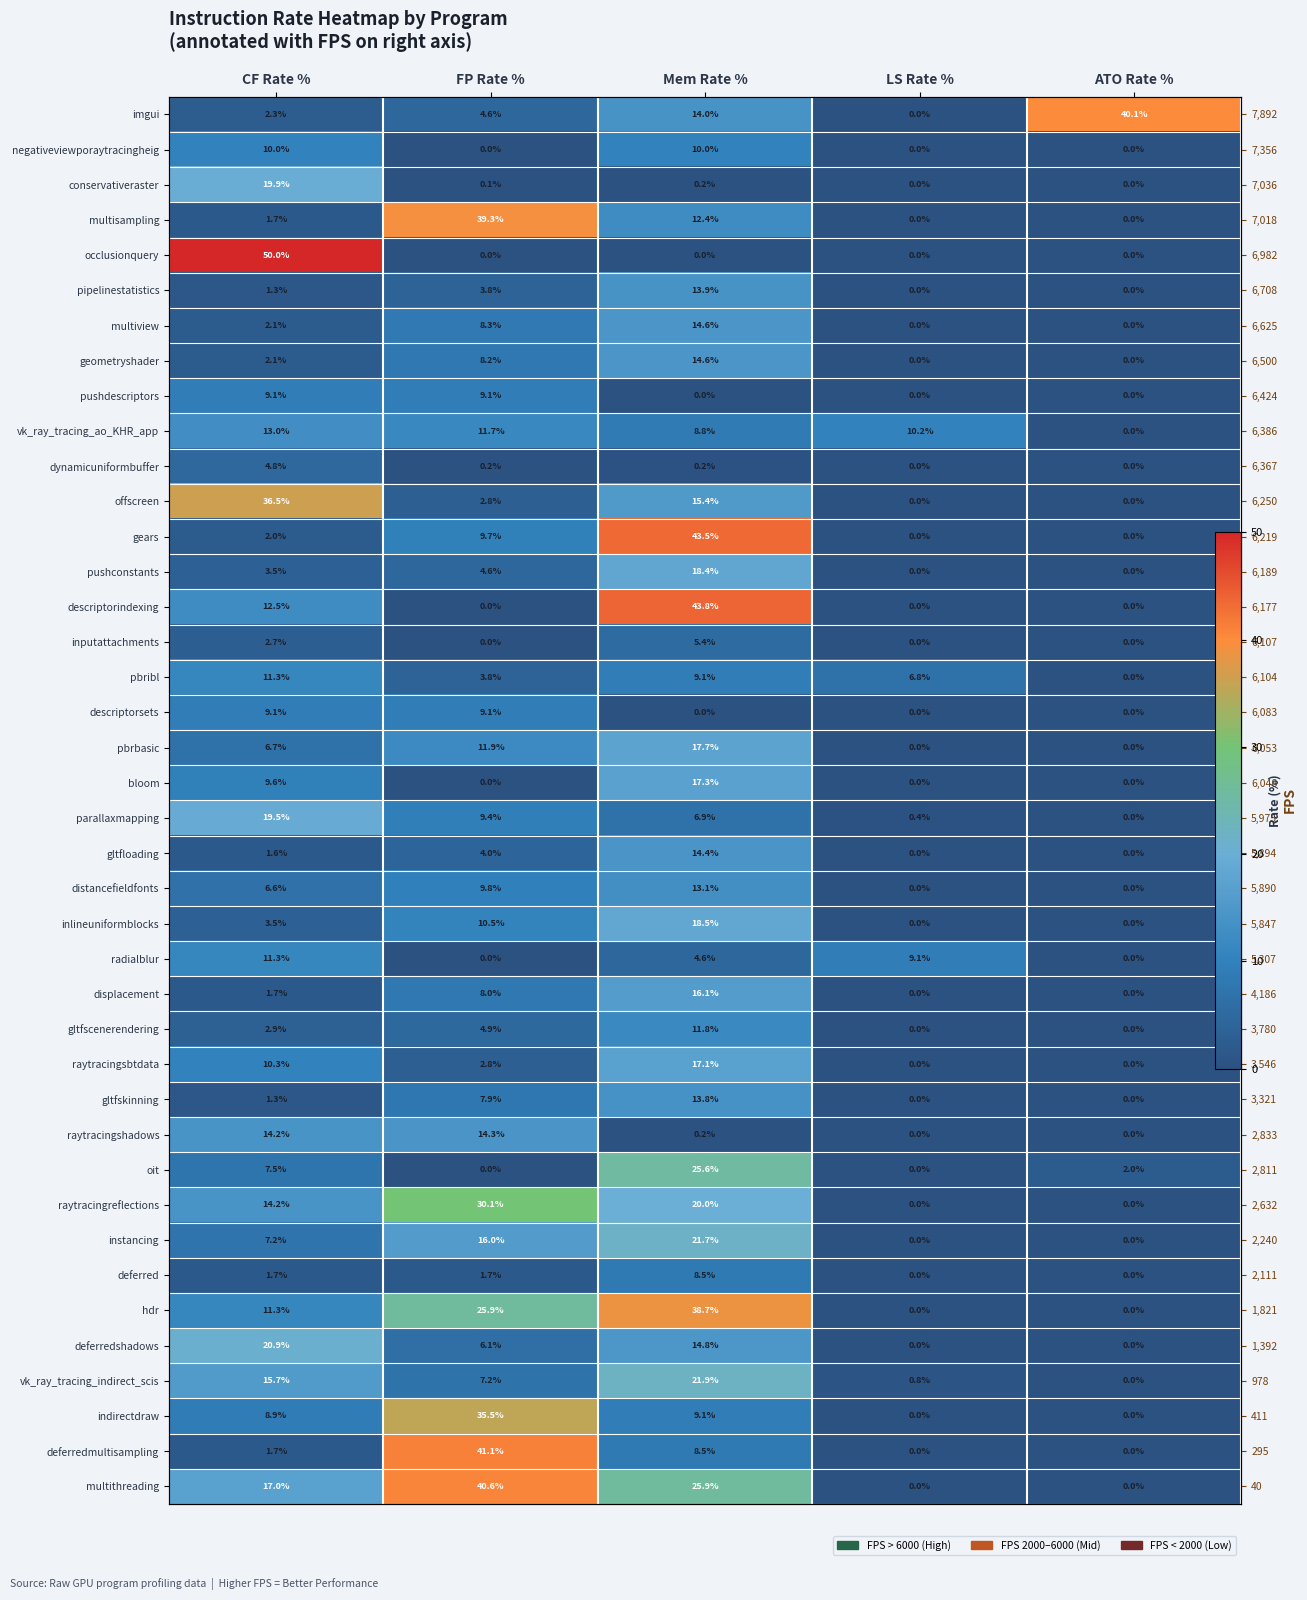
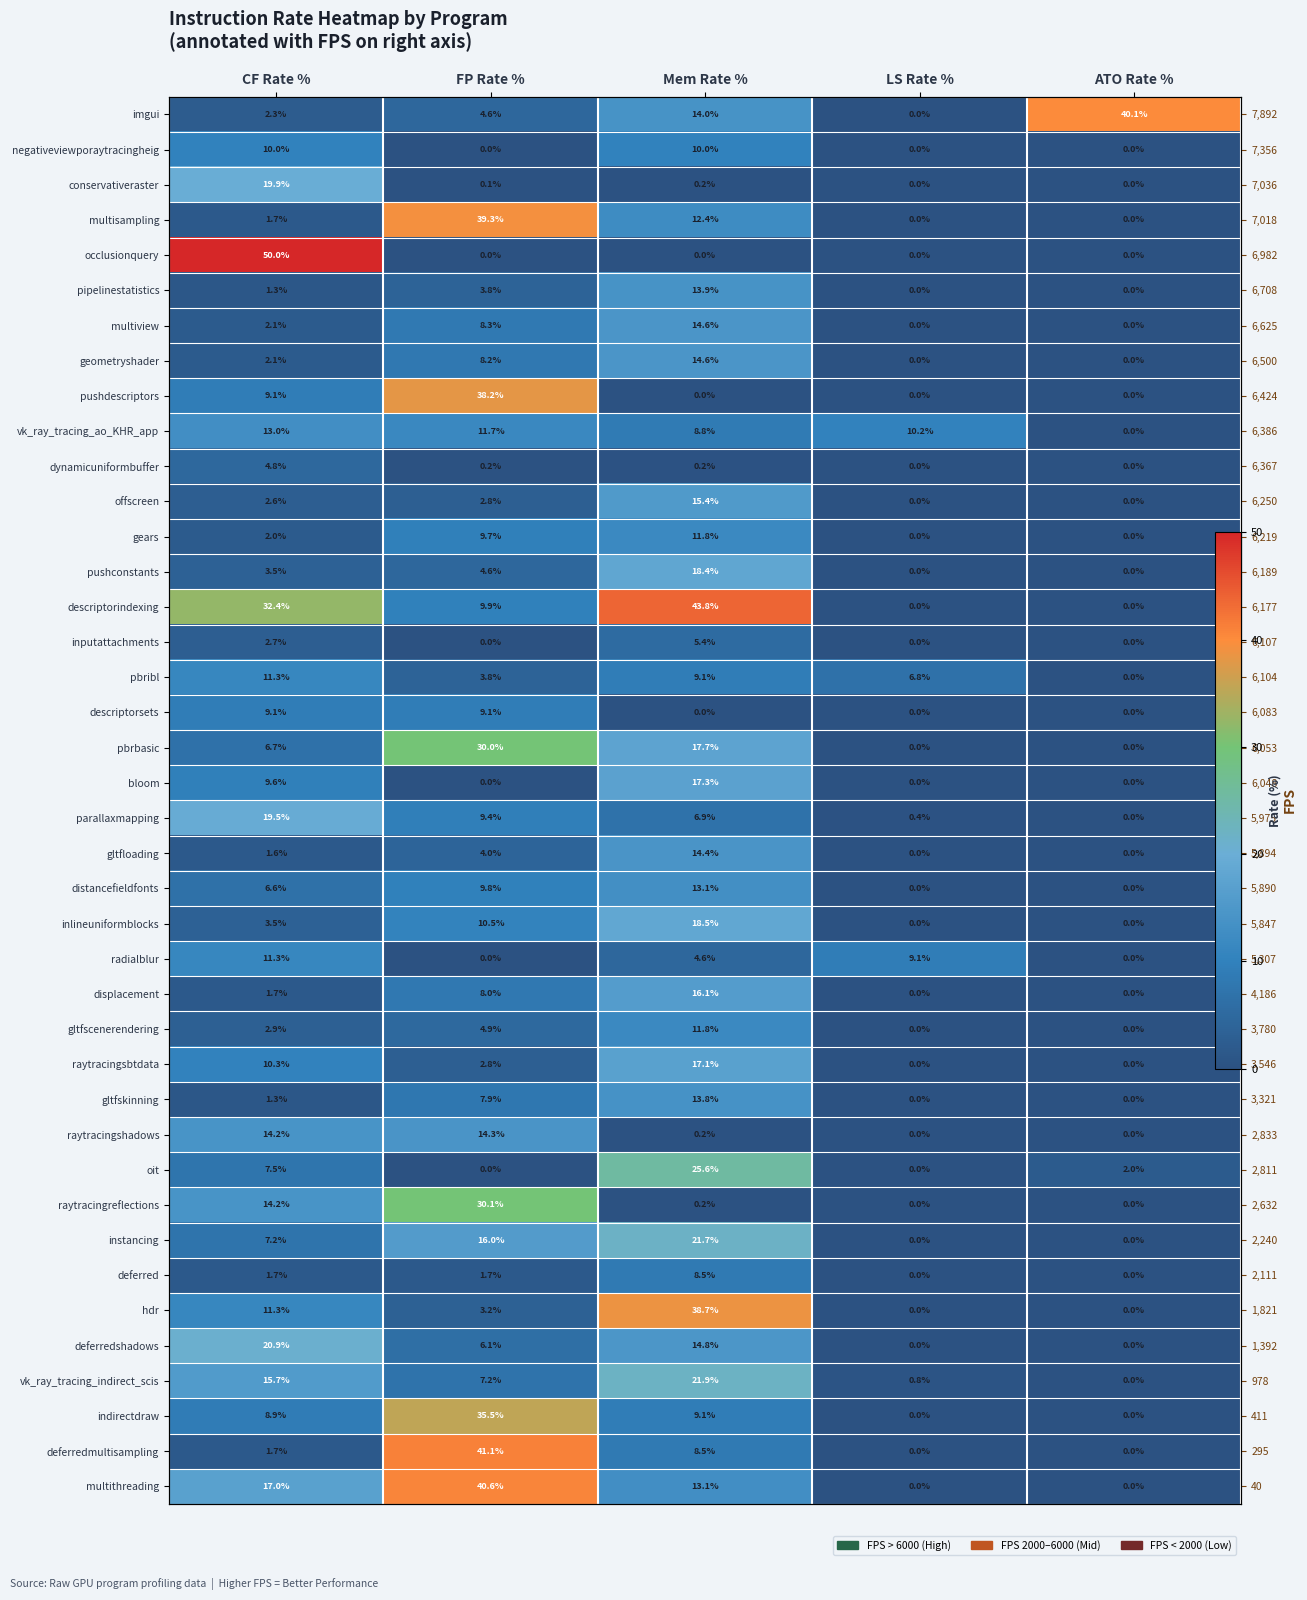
pushdescriptors, FP Rate %: 9.1% -> 38.2%
offscreen, CF Rate %: 36.5% -> 2.6%
gears, Mem Rate %: 43.5% -> 11.8%
descriptorindexing, CF Rate %: 12.5% -> 32.4%
descriptorindexing, FP Rate %: 0.0% -> 9.9%
pbrbasic, FP Rate %: 11.9% -> 30.0%
raytracingreflections, Mem Rate %: 20.0% -> 0.2%
hdr, FP Rate %: 25.9% -> 3.2%
multithreading, Mem Rate %: 25.9% -> 13.1%
